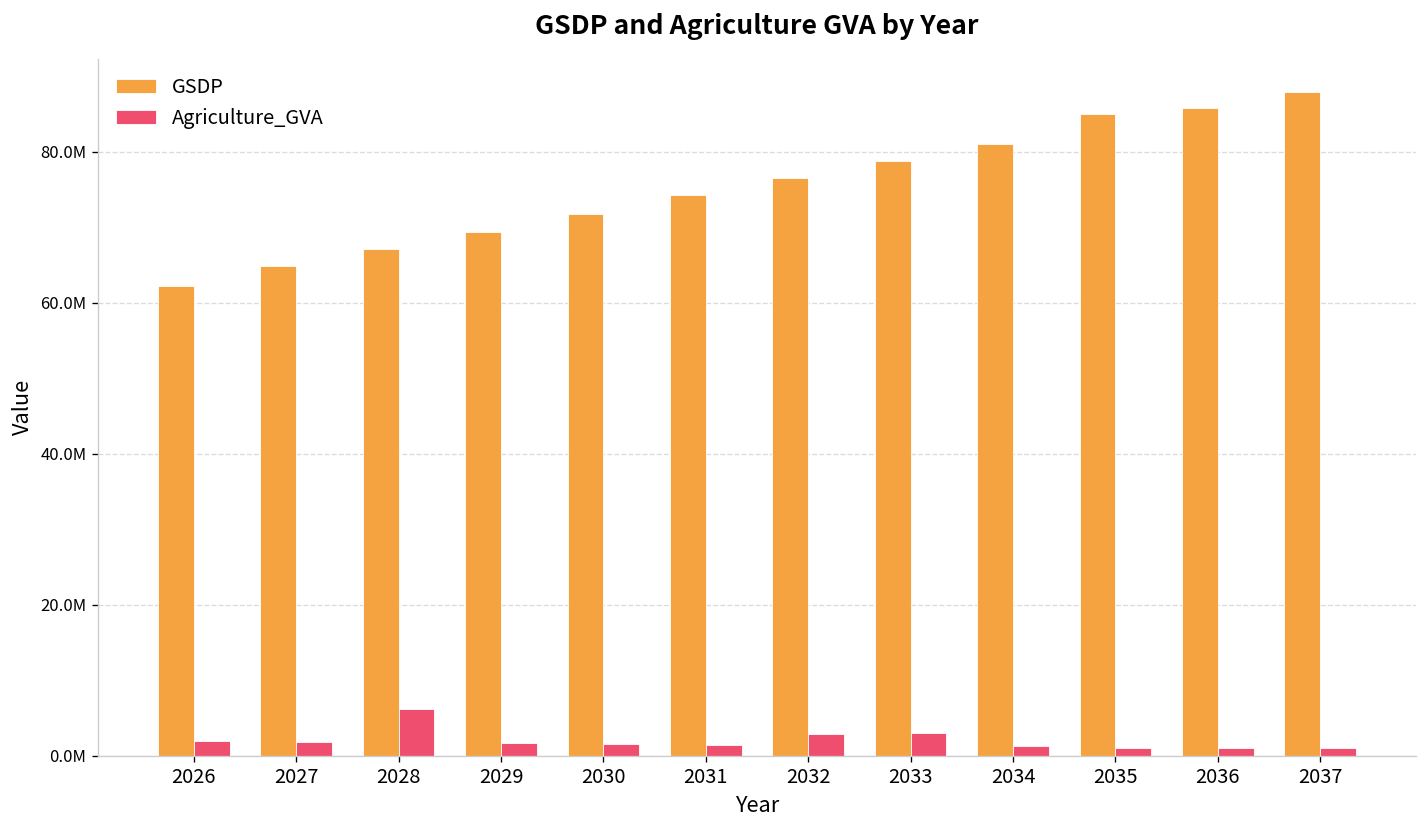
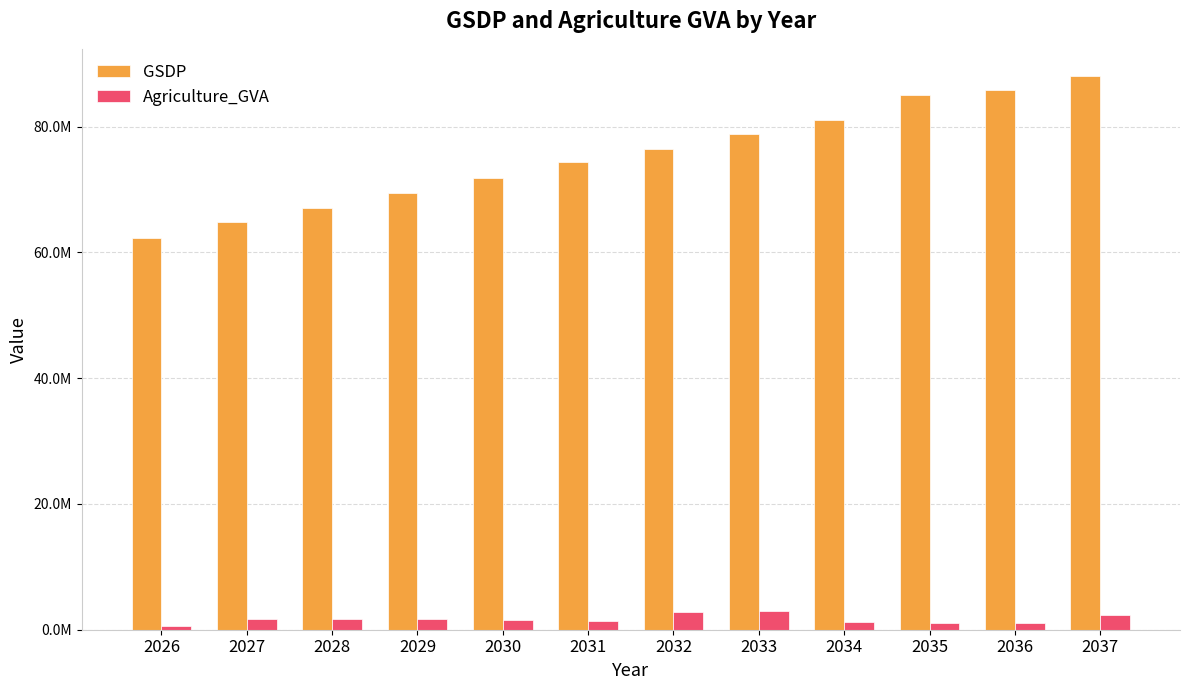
Agriculture_GVA, 2026: 2000000 -> 1000000
Agriculture_GVA, 2028: 6000000 -> 2000000
Agriculture_GVA, 2037: 1000000 -> 2000000
